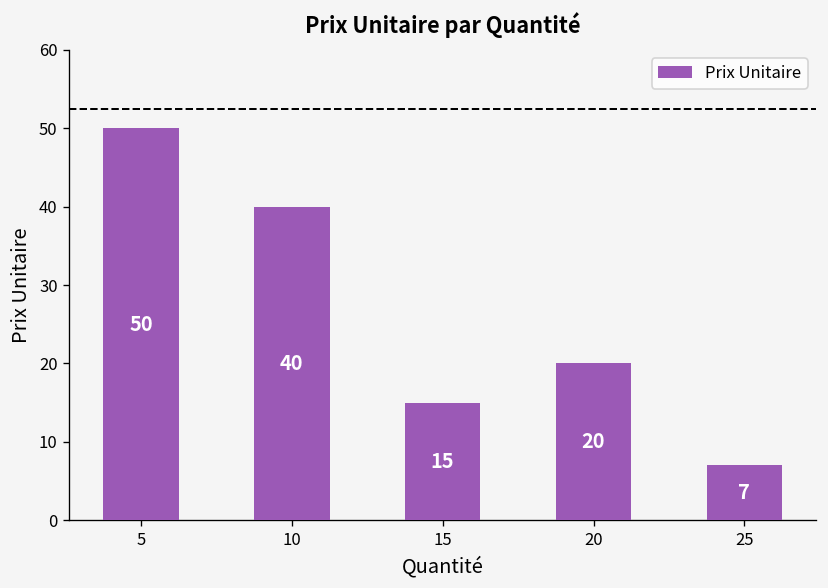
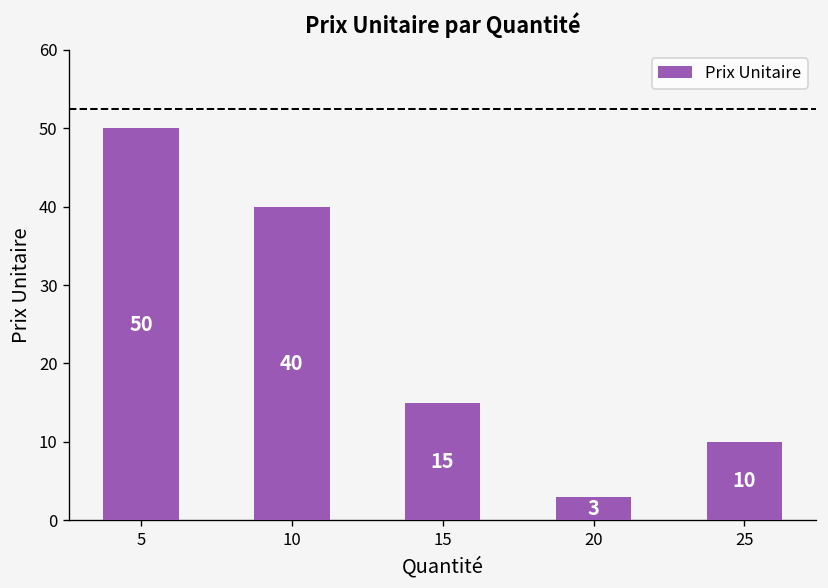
20: 20 -> 3
25: 7 -> 10
